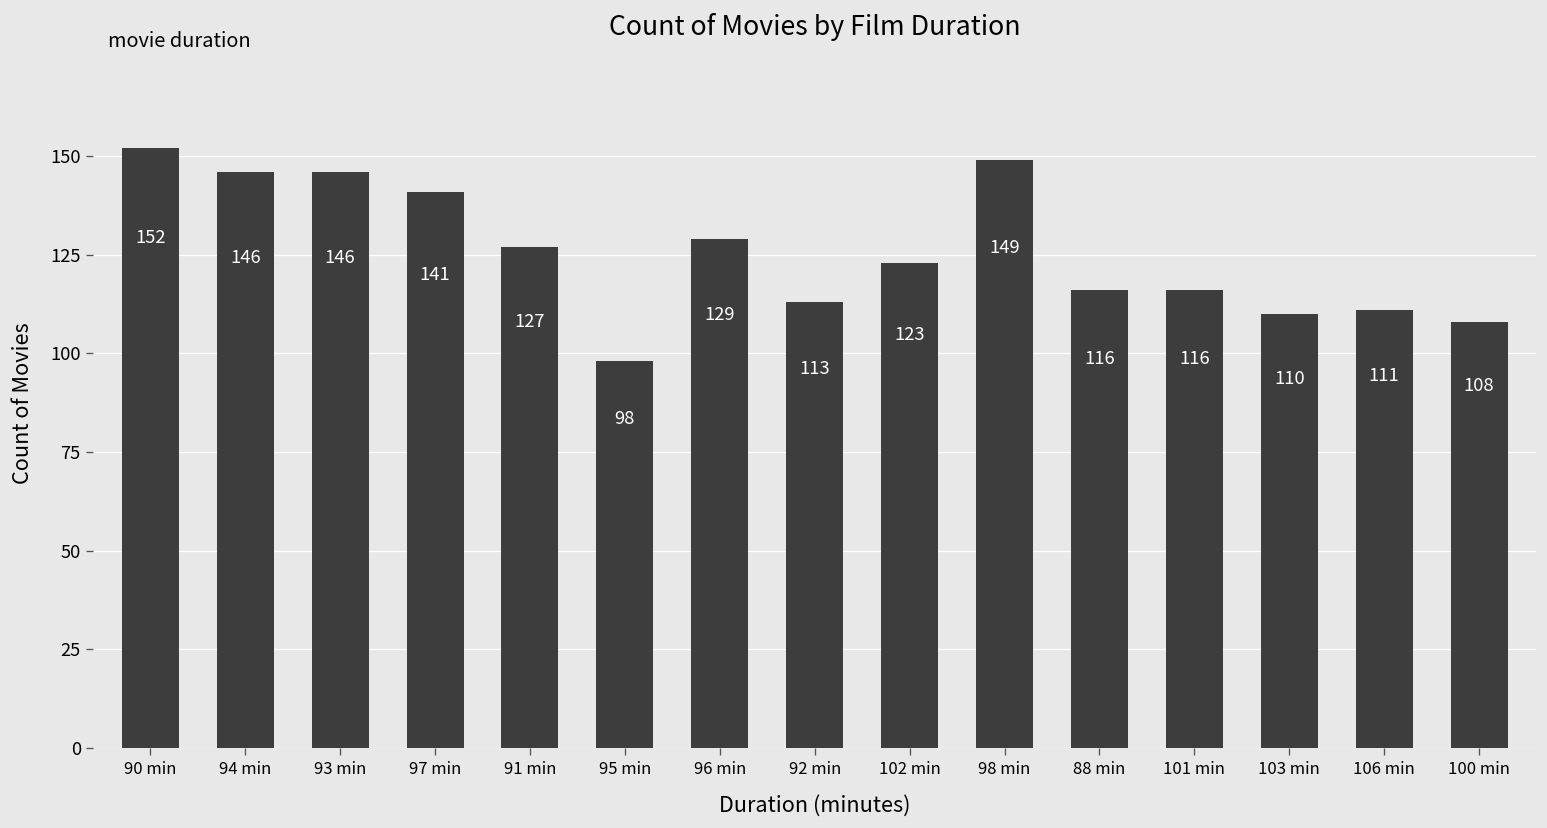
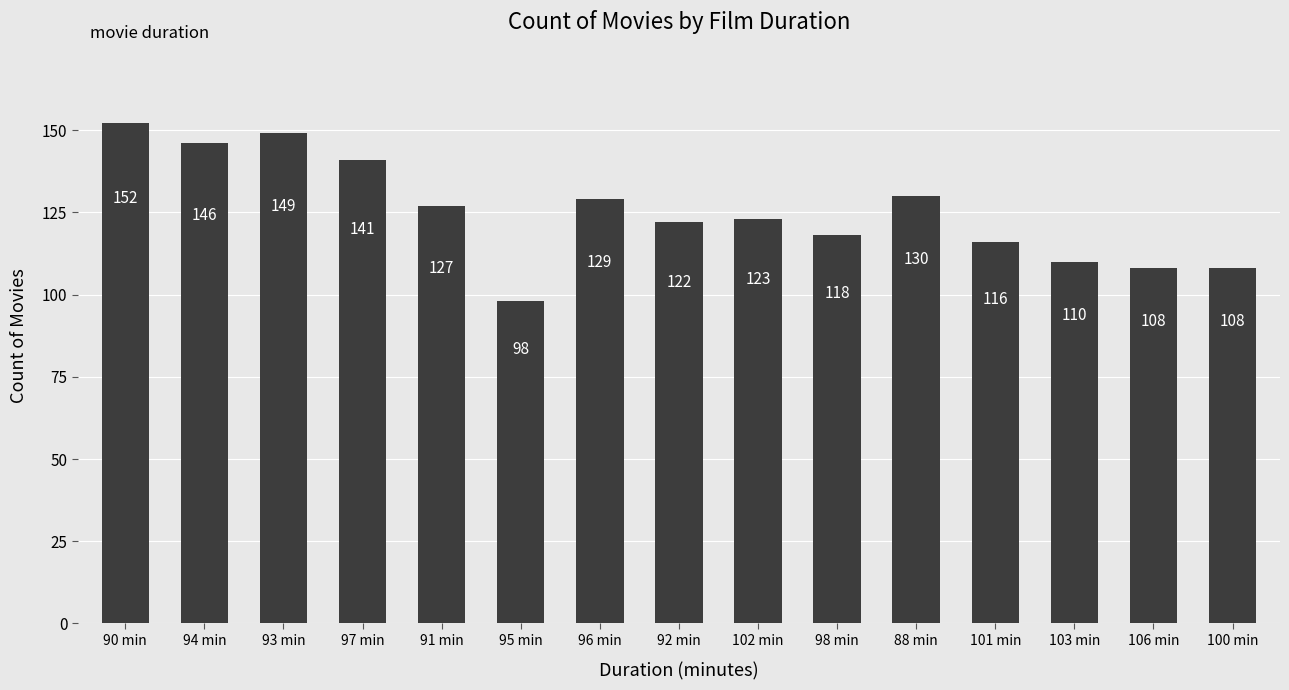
93 min: 146 -> 149
92 min: 113 -> 122
98 min: 149 -> 118
88 min: 116 -> 130
106 min: 111 -> 108
